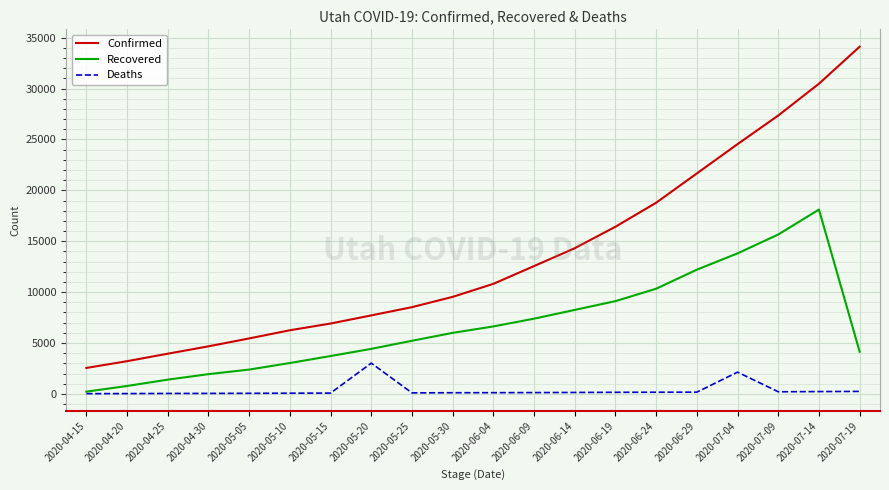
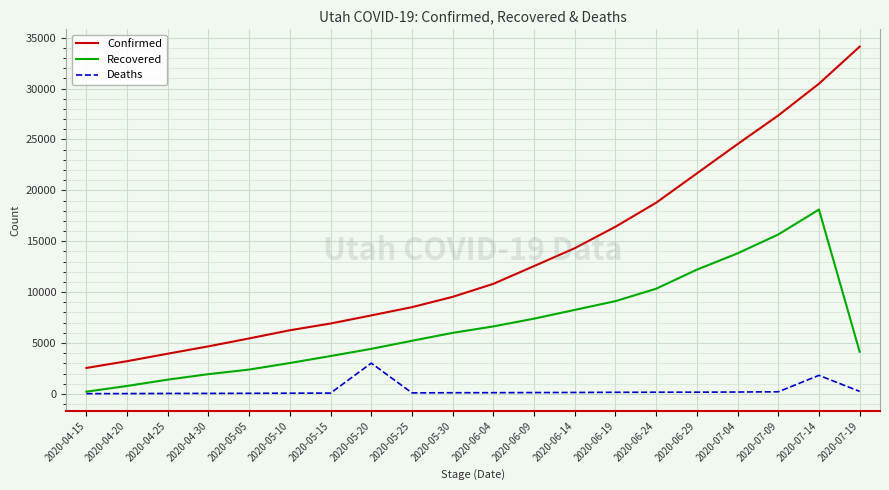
Deaths, 2020-07-04: 2100 -> 200
Deaths, 2020-07-14: 200 -> 1800
